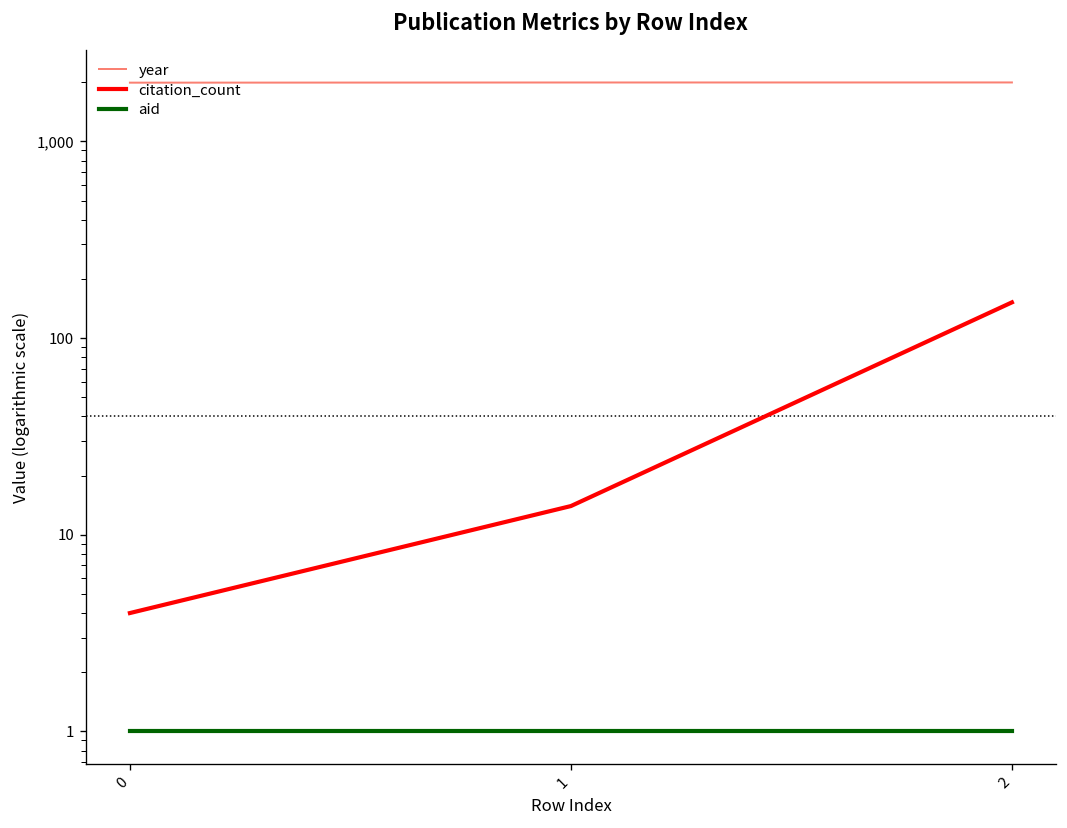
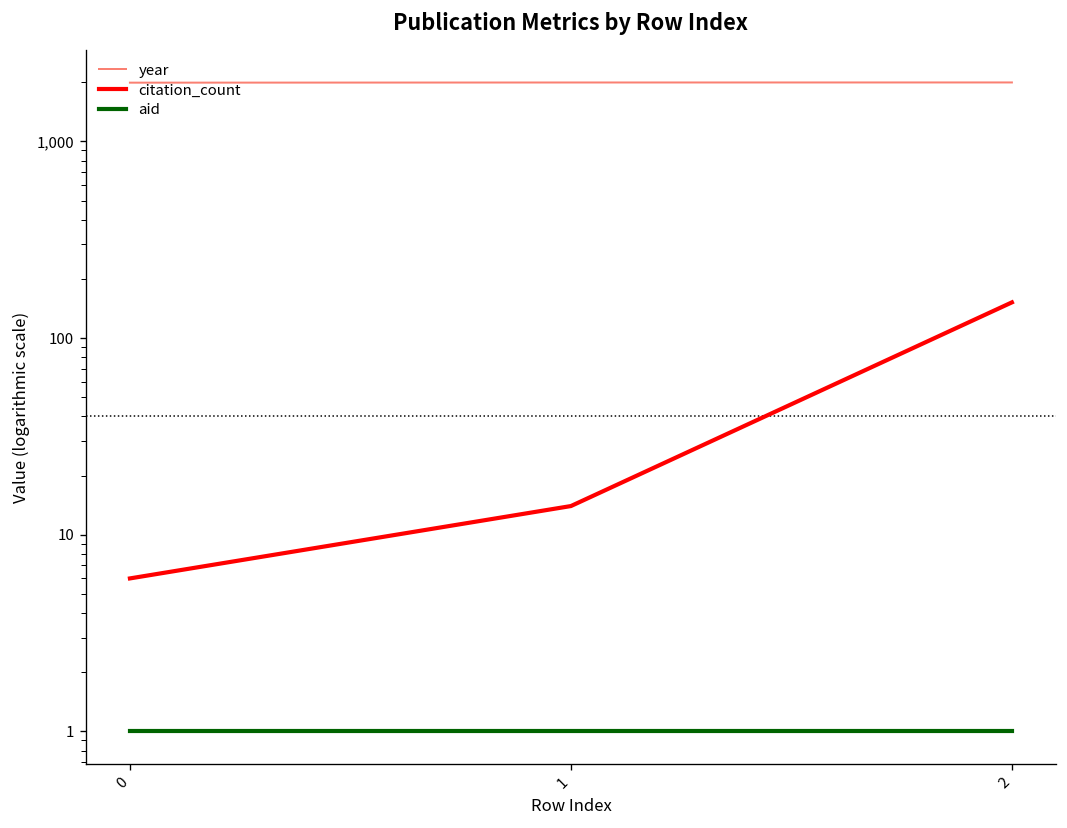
citation_count, 0: 4 -> 6
